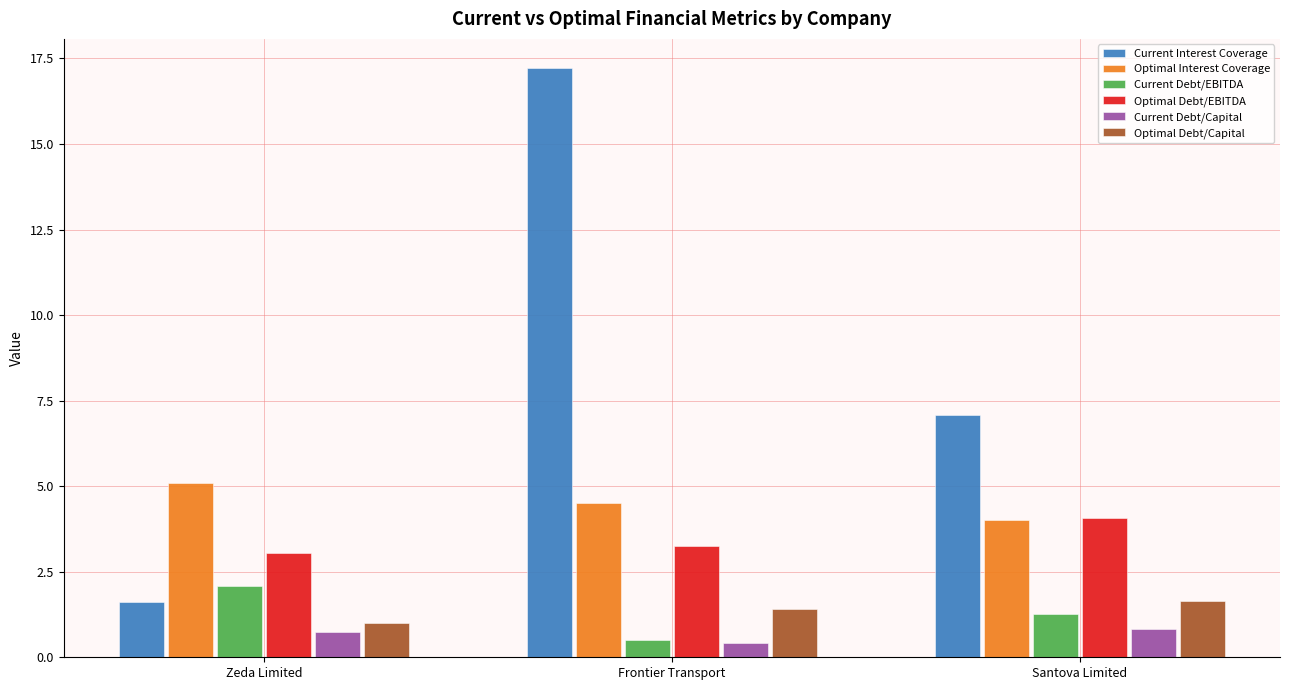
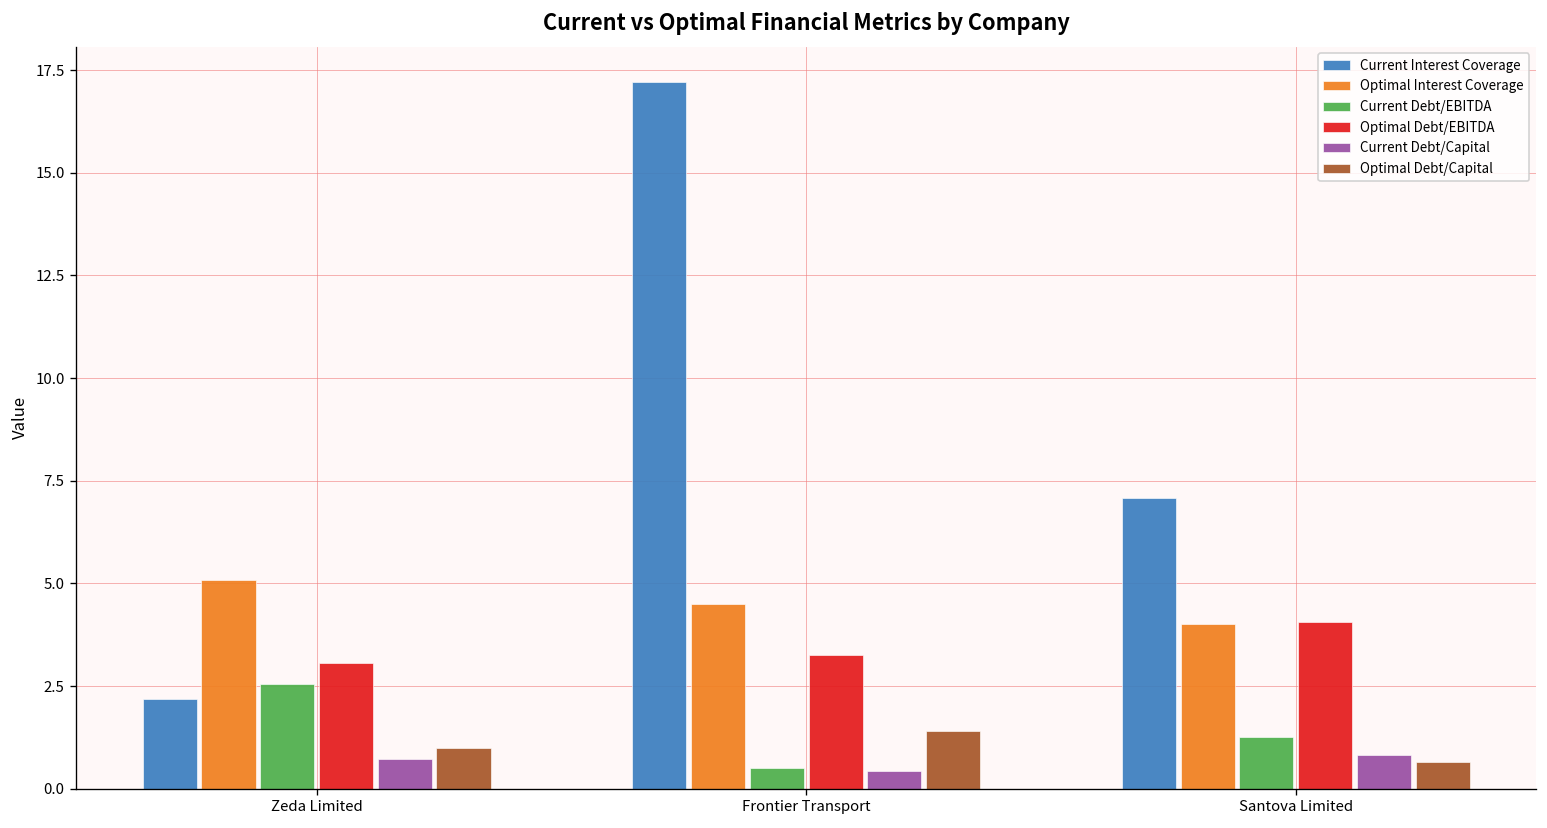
Current Interest Coverage, Zeda Limited: 1.6 -> 2.2
Current Debt/EBITDA, Zeda Limited: 2.1 -> 2.5
Optimal Debt/Capital, Santova Limited: 1.6 -> 0.7
